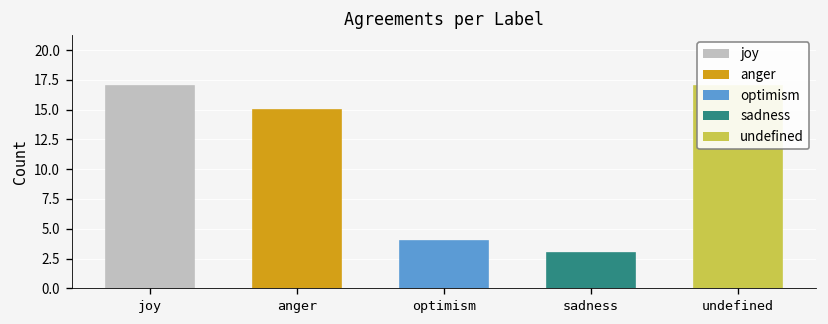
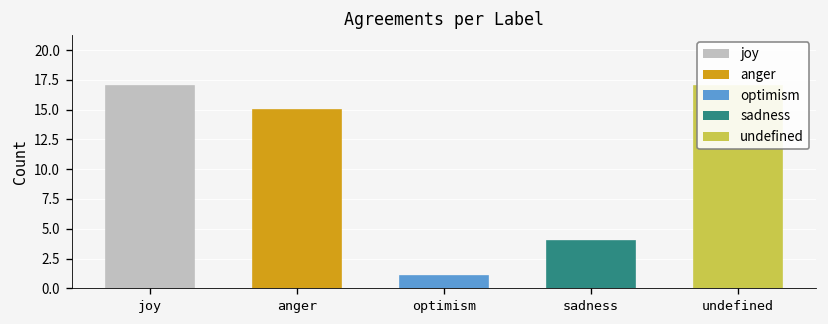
optimism: 4 -> 1
sadness: 3 -> 4
